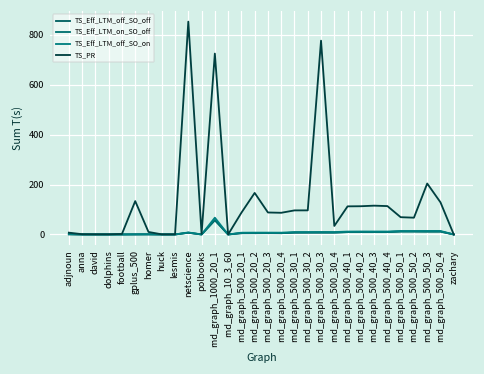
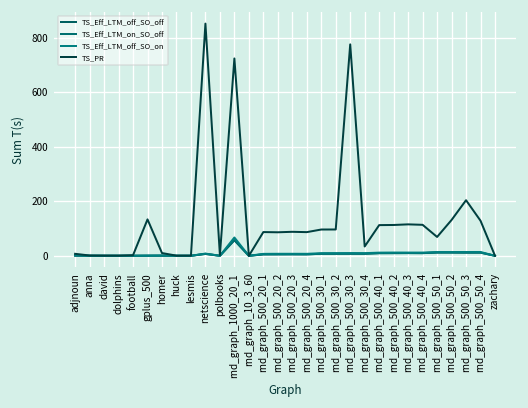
TS_PR, rnd_graph_500_20_2: 170 -> 90
TS_PR, rnd_graph_500_50_2: 70 -> 130
